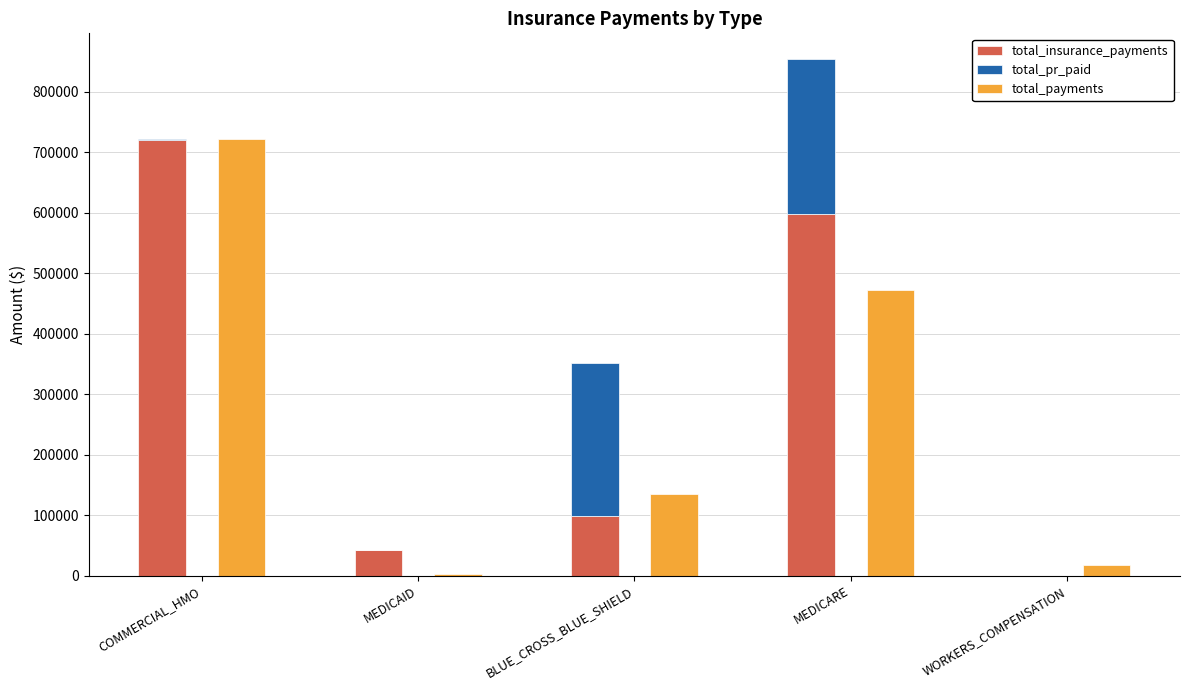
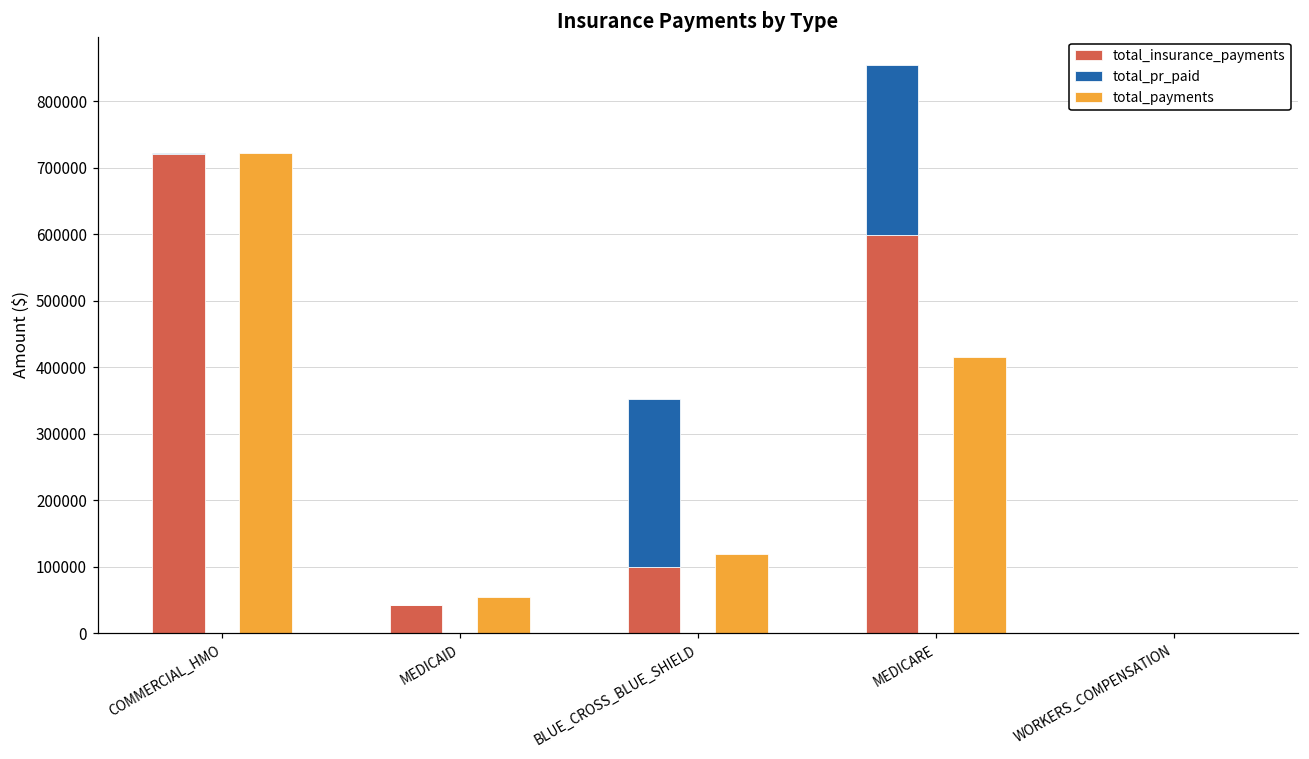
total_payments, MEDICAID: 0 -> 50000
total_payments, BLUE_CROSS_BLUE_SHIELD: 140000 -> 120000
total_payments, MEDICARE: 470000 -> 420000
total_payments, WORKERS_COMPENSATION: 20000 -> 0
